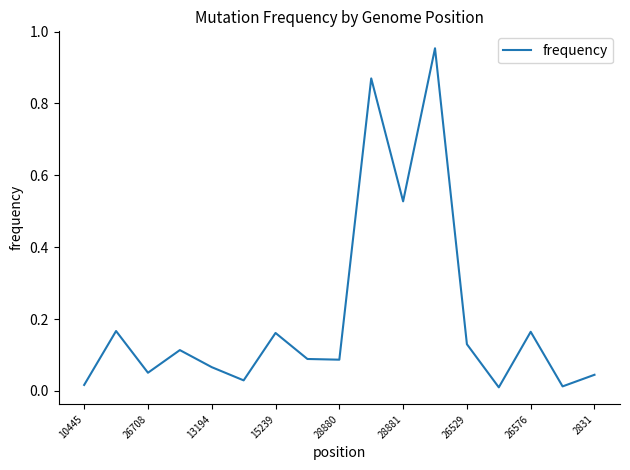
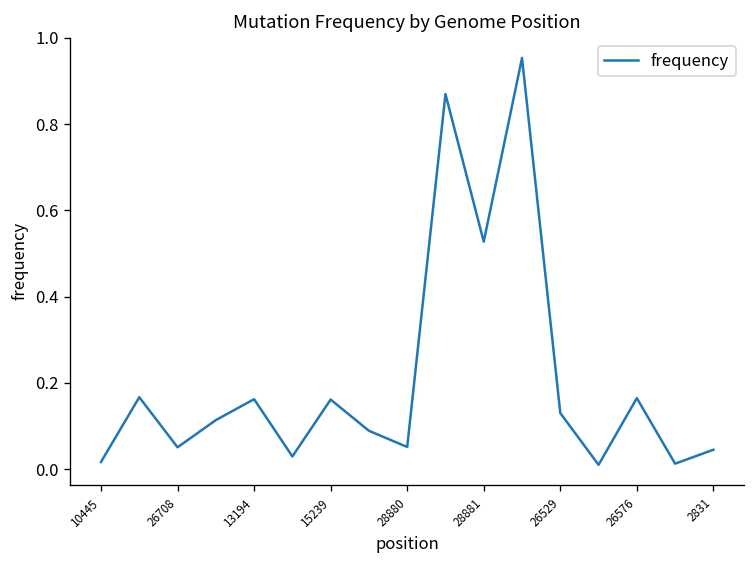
13194: 0.07 -> 0.16
28880: 0.09 -> 0.05
